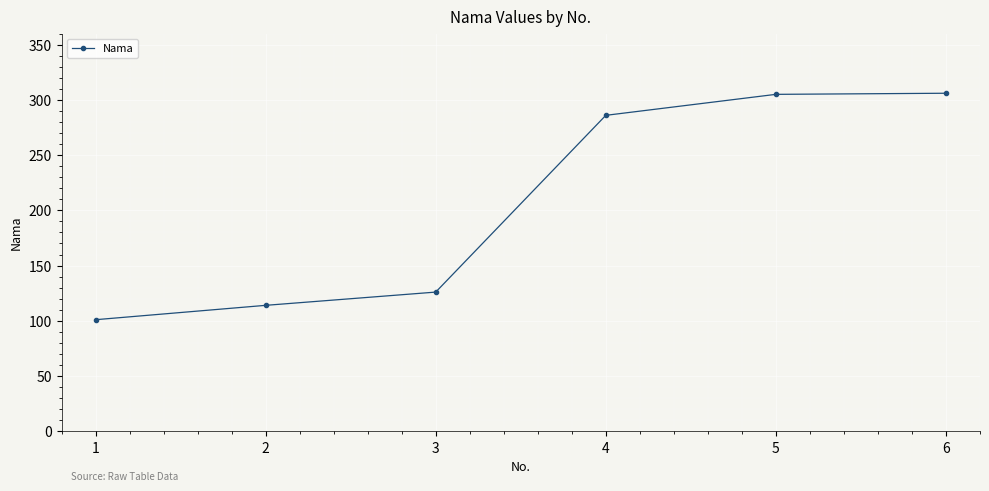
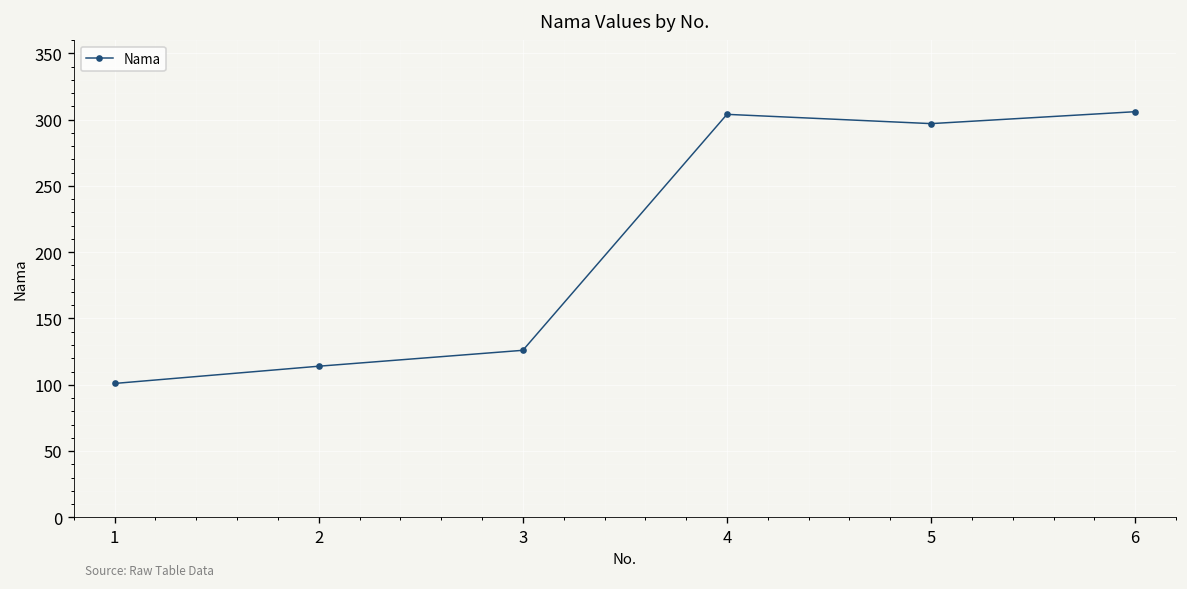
4: 286 -> 304
5: 305 -> 297
